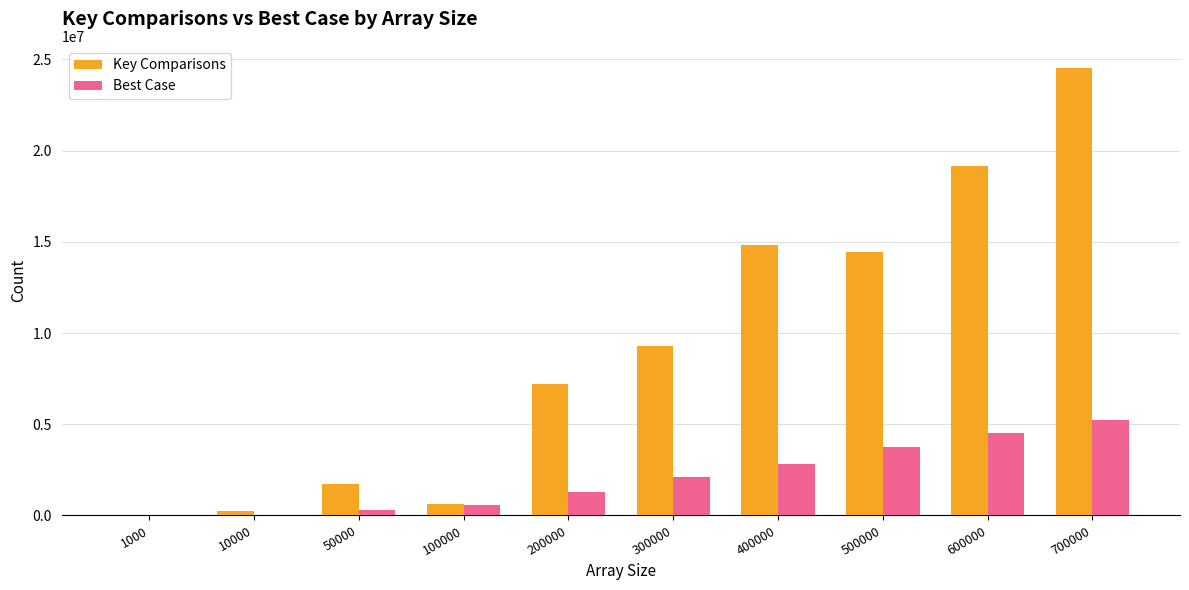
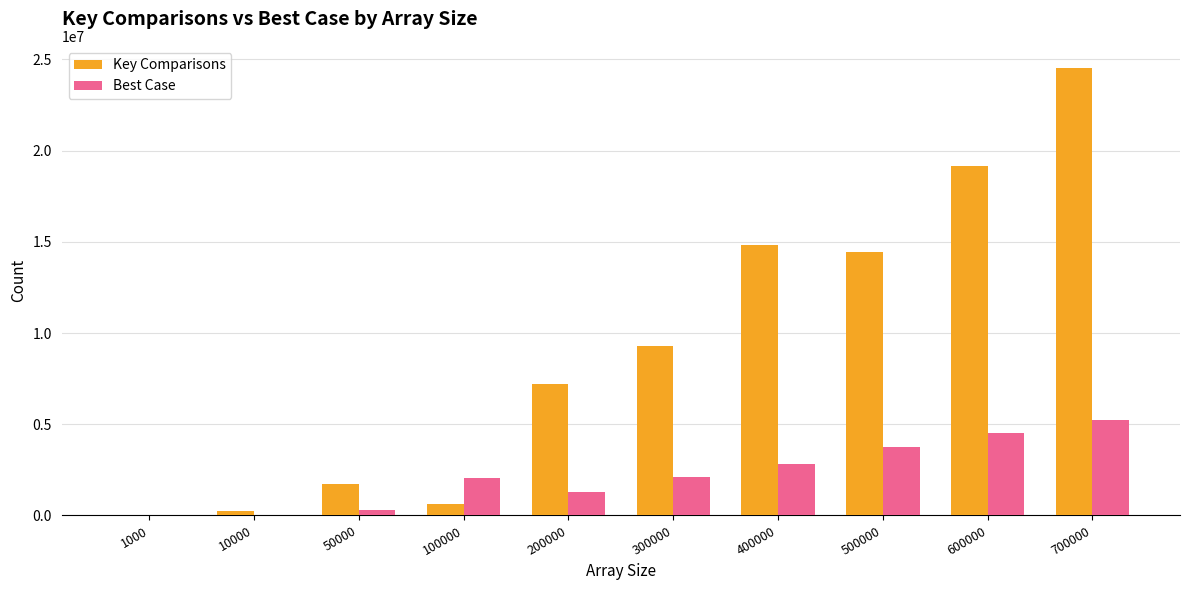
Best Case, 100000: 600000 -> 2100000
